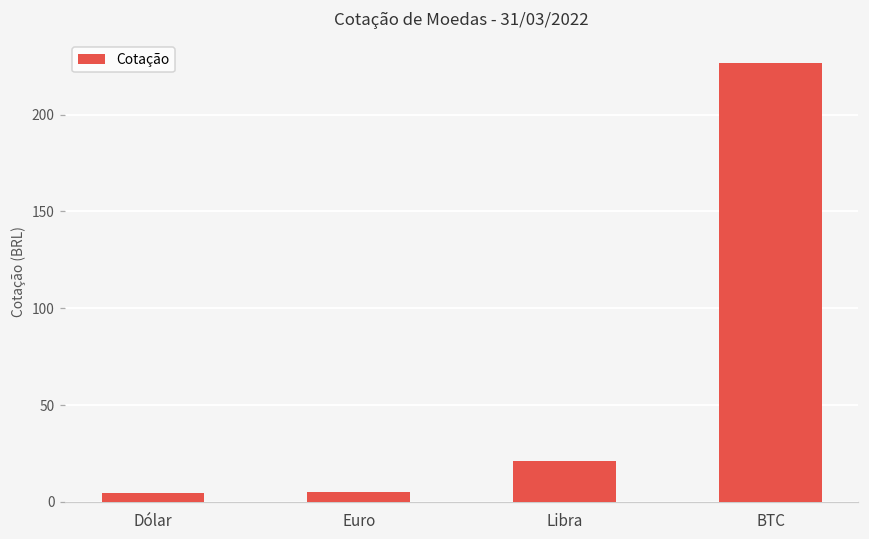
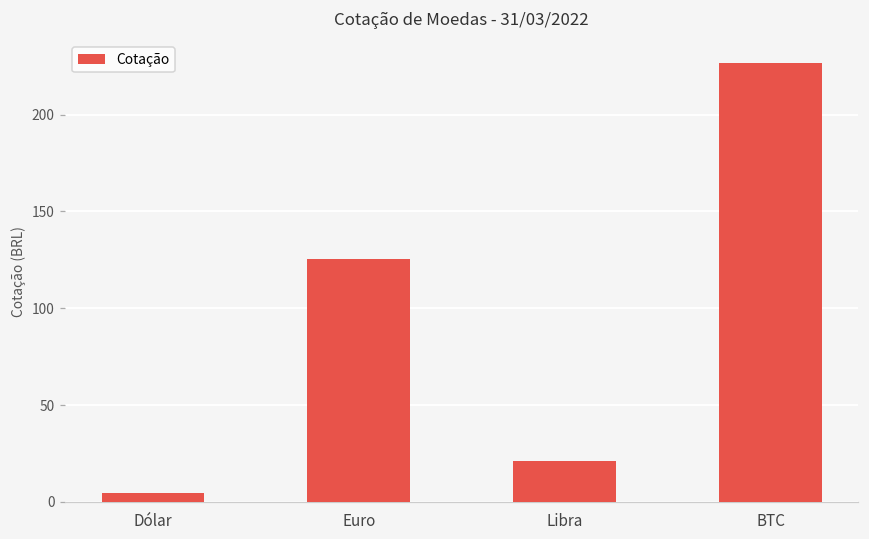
Euro: 5 -> 125
